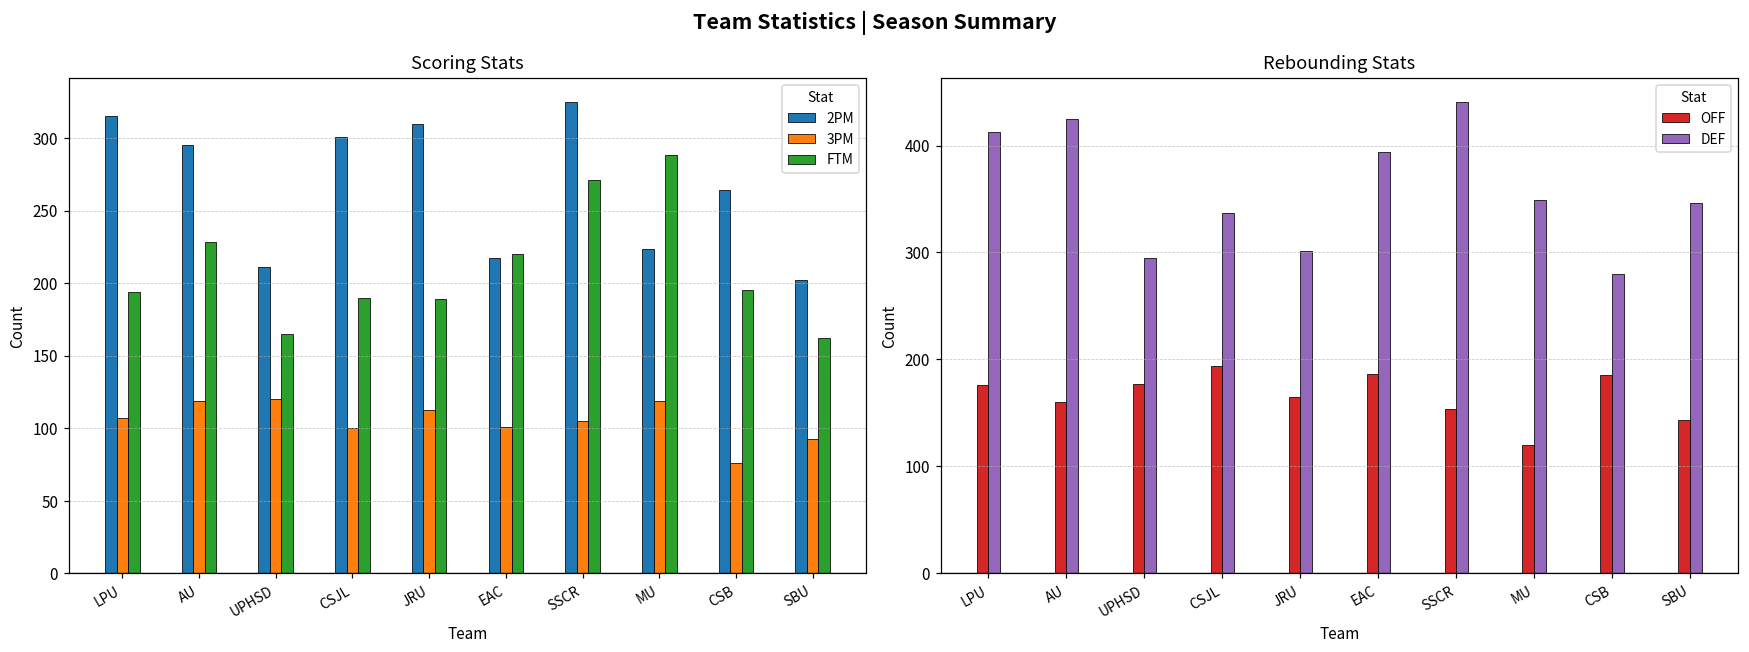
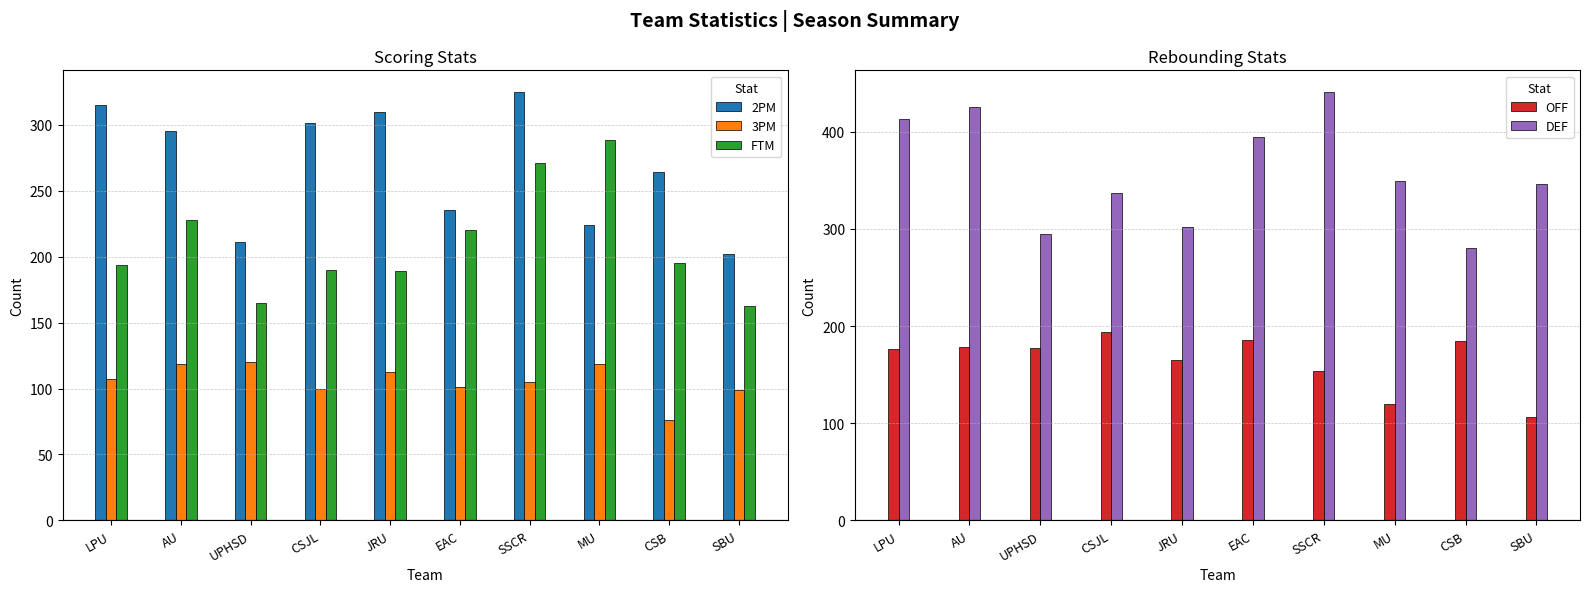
Scoring Stats, 2PM, EAC: 218 -> 235
Scoring Stats, 3PM, SBU: 93 -> 99
Rebounding Stats, OFF, AU: 160 -> 180
Rebounding Stats, OFF, SBU: 140 -> 110
